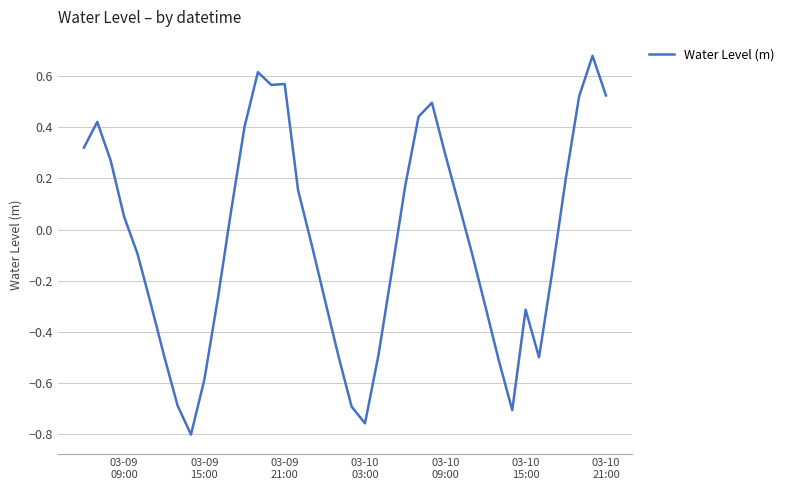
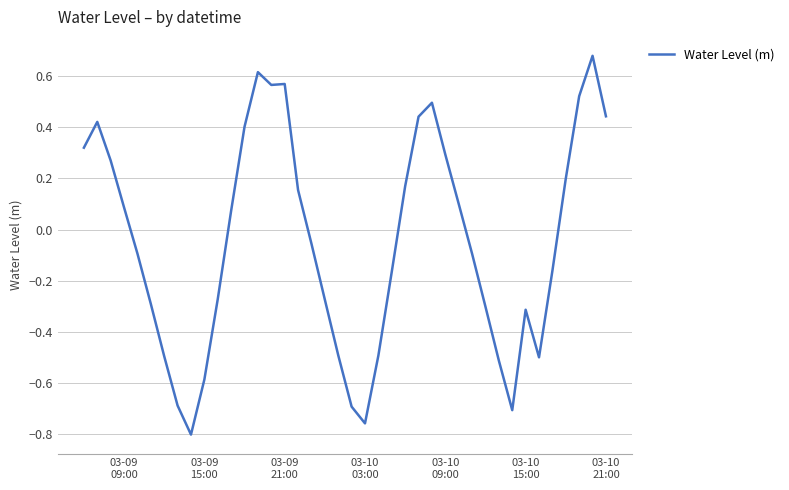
03-09 09:00: 0.05 -> 0.09
03-10 21:00: 0.53 -> 0.44
